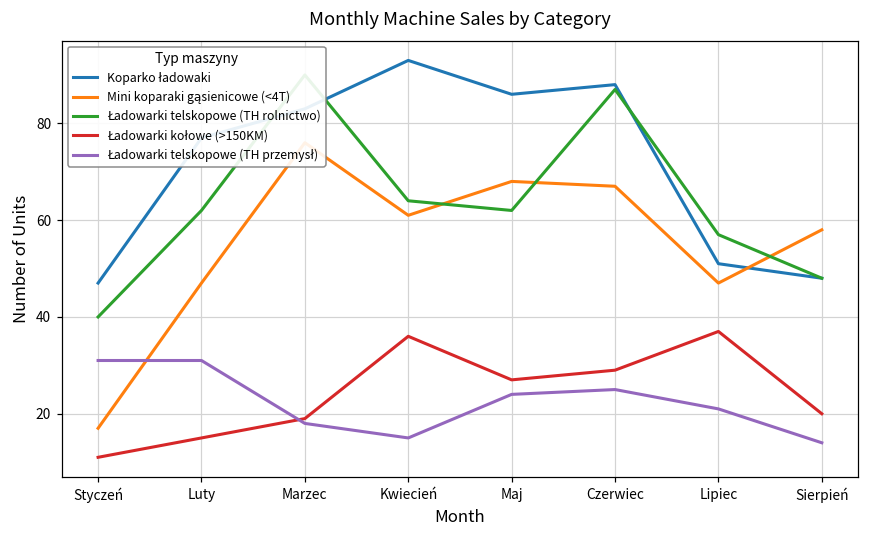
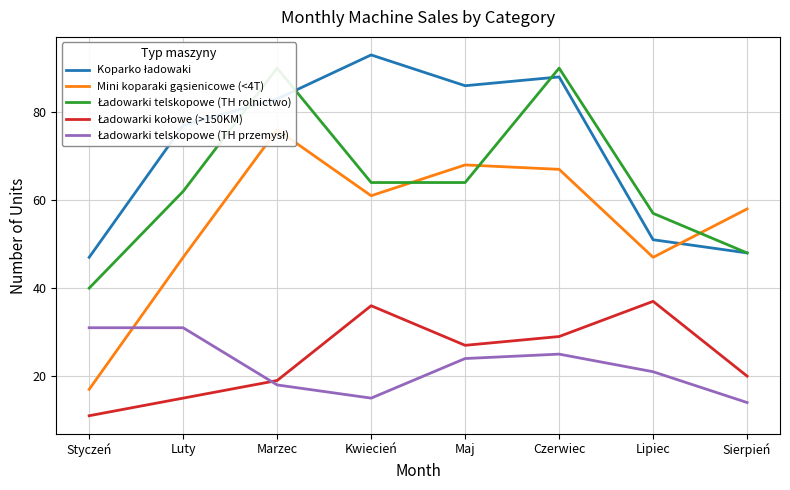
Ładowarki telskopowe (TH rolnictwo), Maj: 62 -> 64
Ładowarki telskopowe (TH rolnictwo), Czerwiec: 87 -> 90
